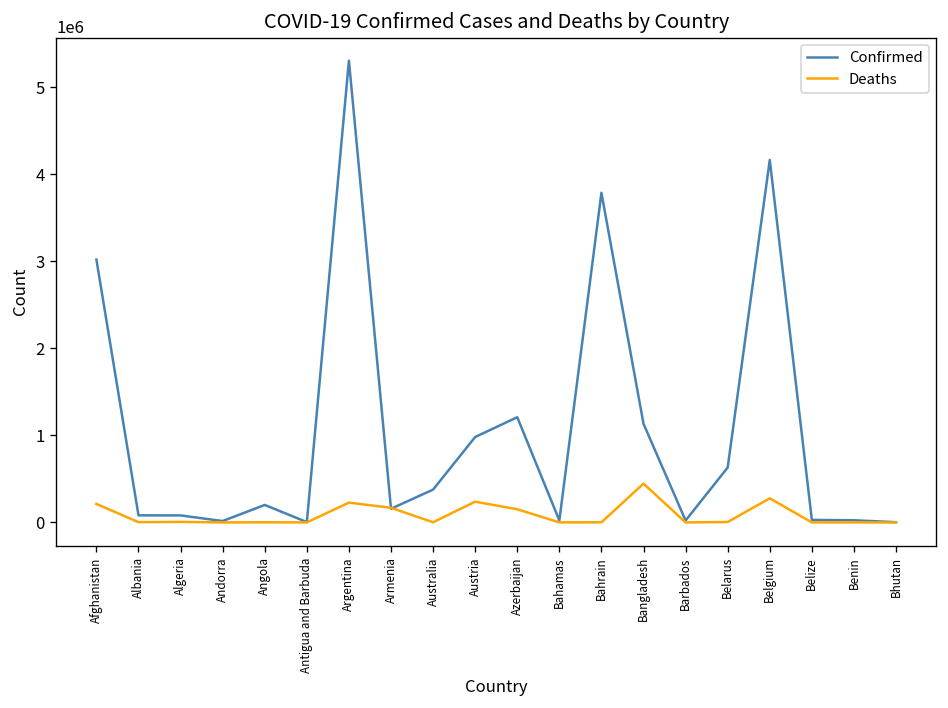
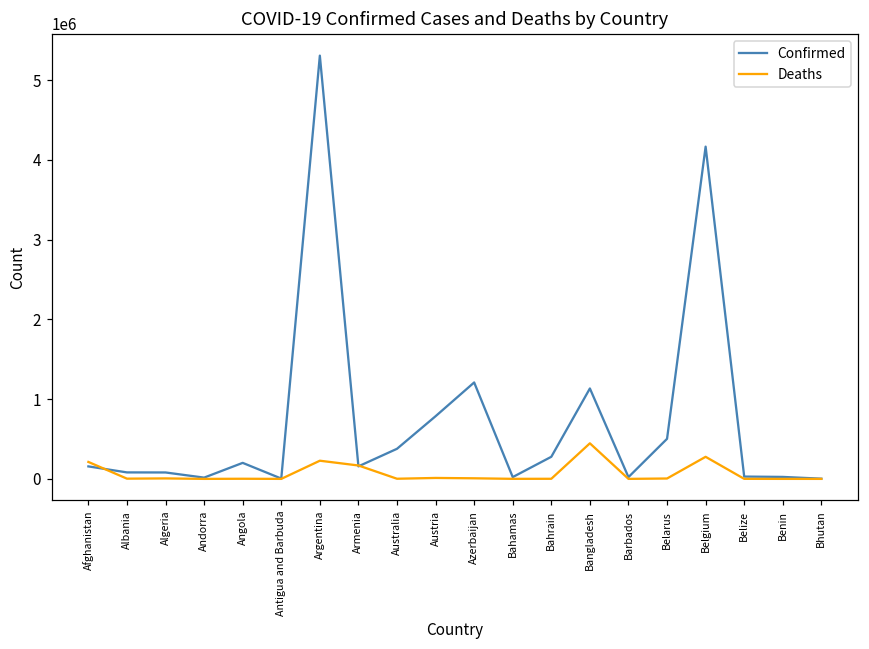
Confirmed, Afghanistan: 3000000 -> 200000
Confirmed, Austria: 1000000 -> 800000
Deaths, Austria: 200000 -> 0
Deaths, Azerbaijan: 200000 -> 0
Confirmed, Bahrain: 3800000 -> 300000
Confirmed, Belarus: 600000 -> 500000
